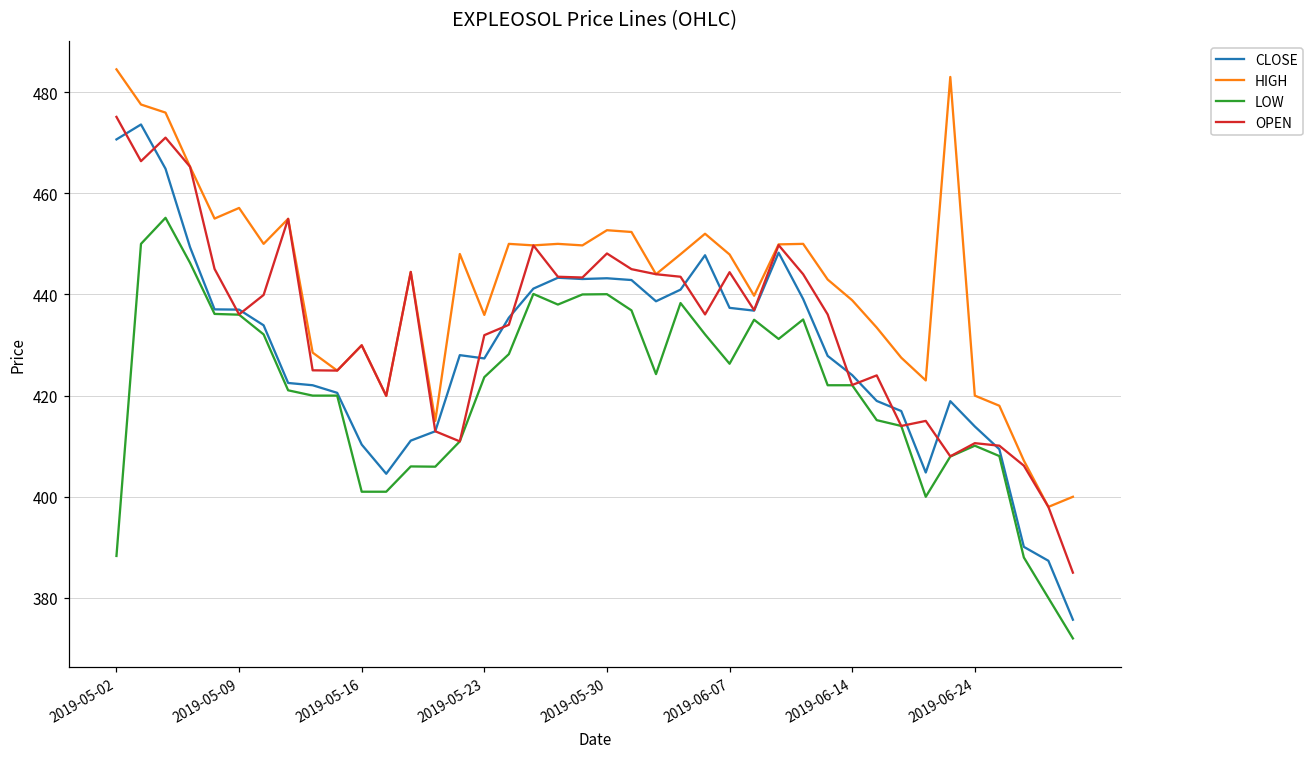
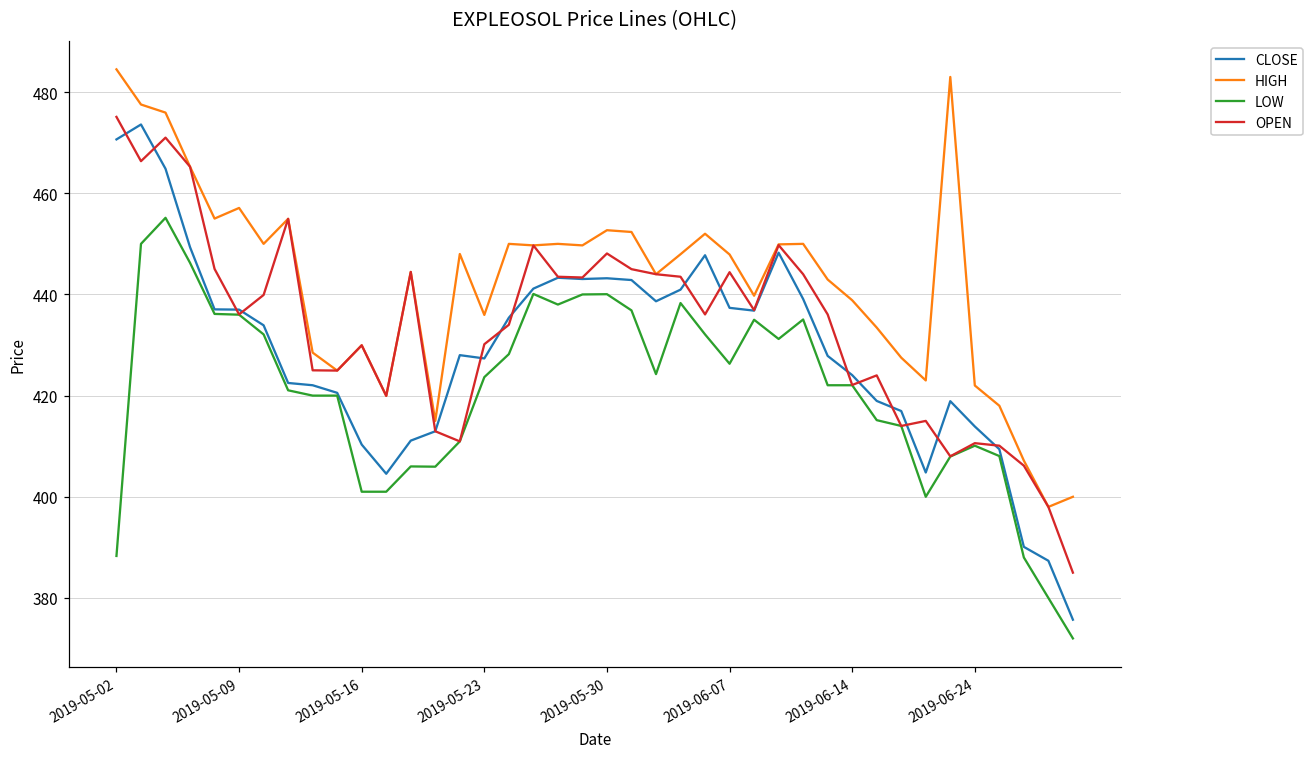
OPEN, 2019-05-23: 432 -> 430
HIGH, 2019-06-24: 420 -> 422
